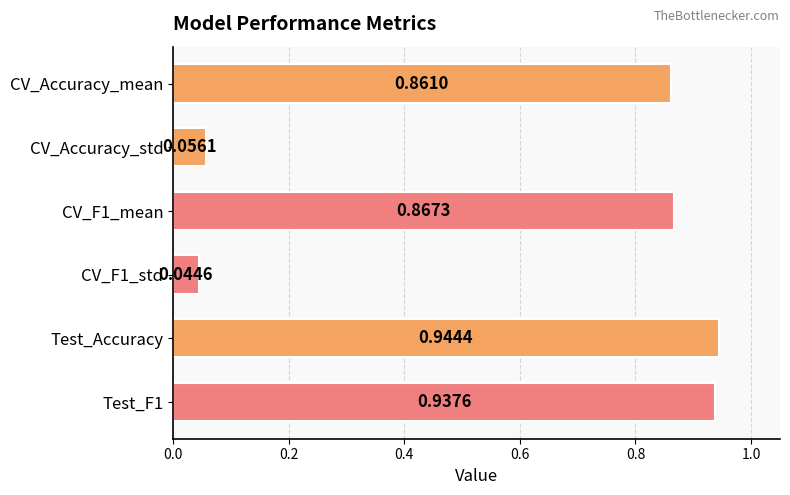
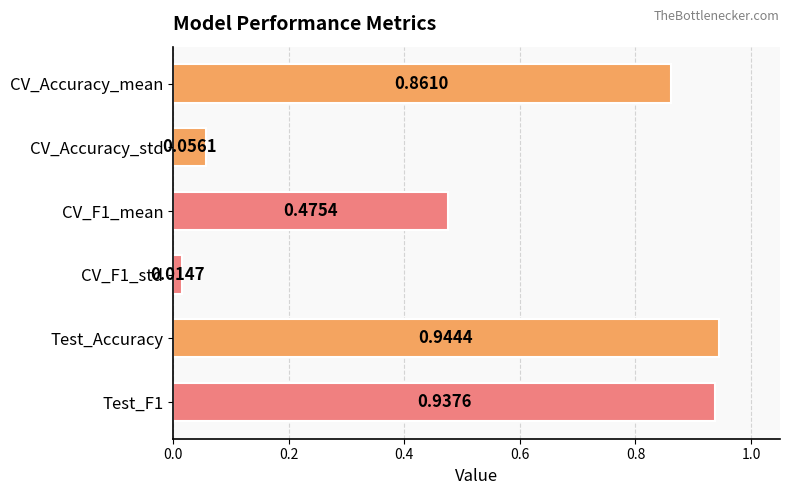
CV_F1_mean: 0.8673 -> 0.4754
CV_F1_std: 0.0446 -> 0.0147
